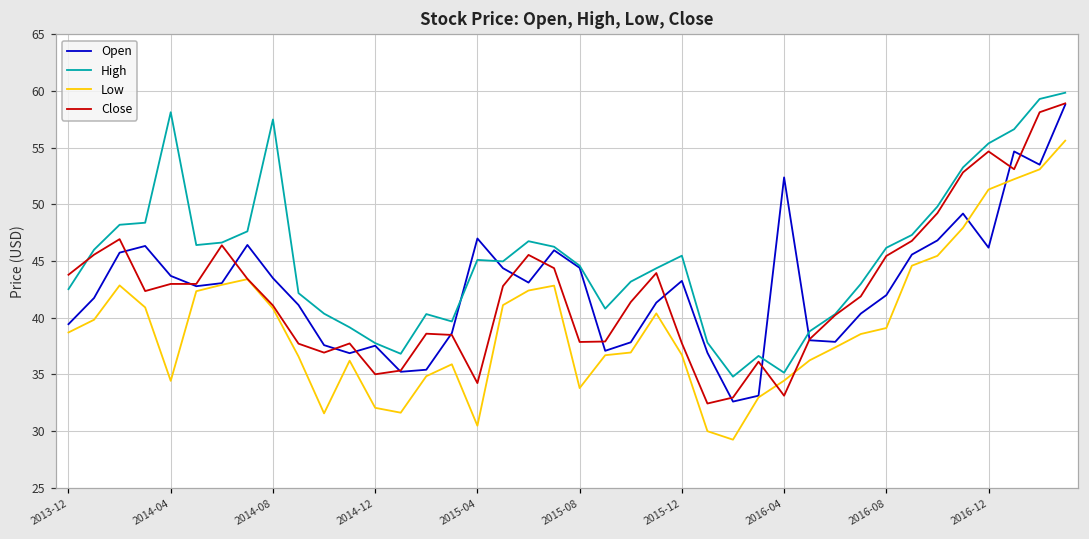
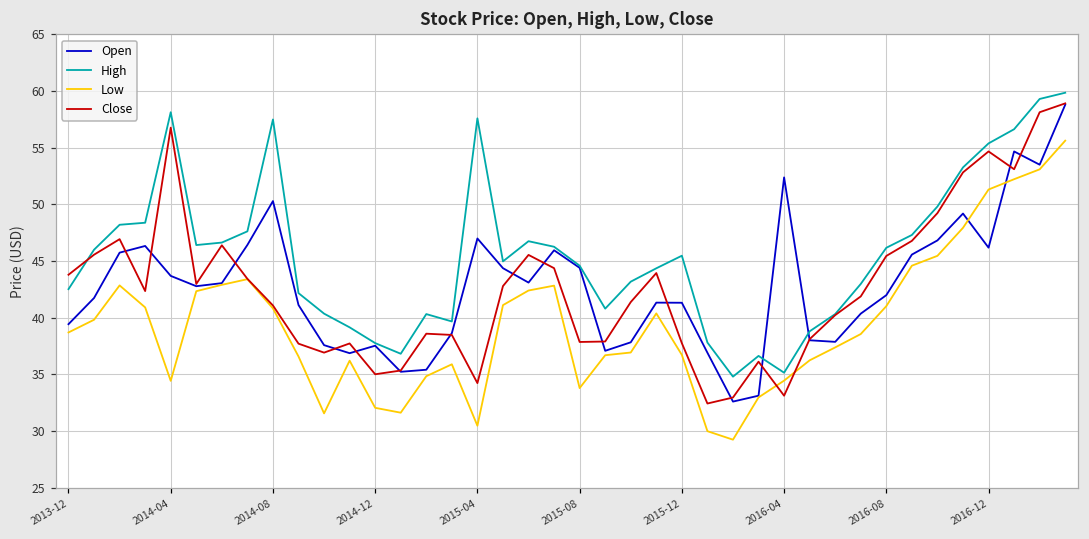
Close, 2014-04: 43.0 -> 56.8
Open, 2014-08: 43.5 -> 50.3
High, 2015-04: 45.1 -> 57.6
Open, 2015-12: 43.3 -> 41.3
Low, 2016-08: 39.1 -> 41.0
